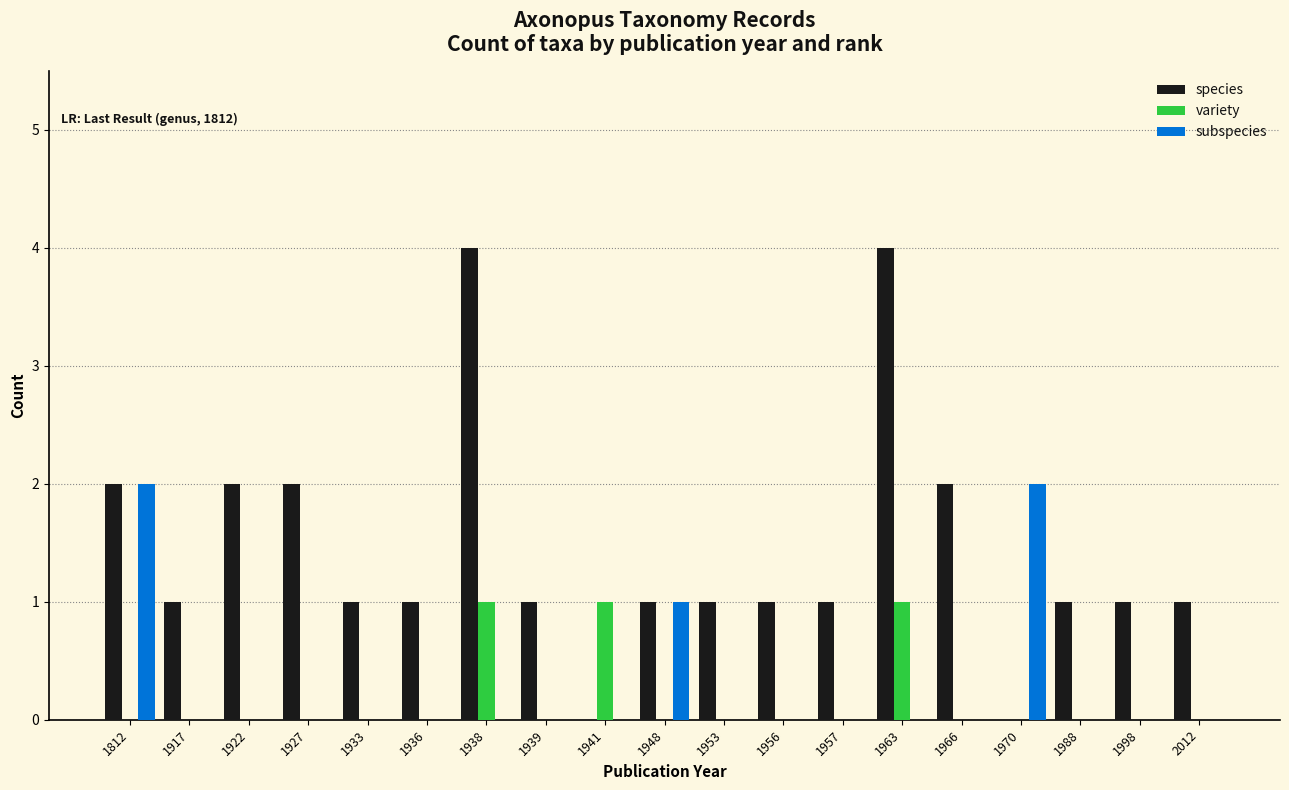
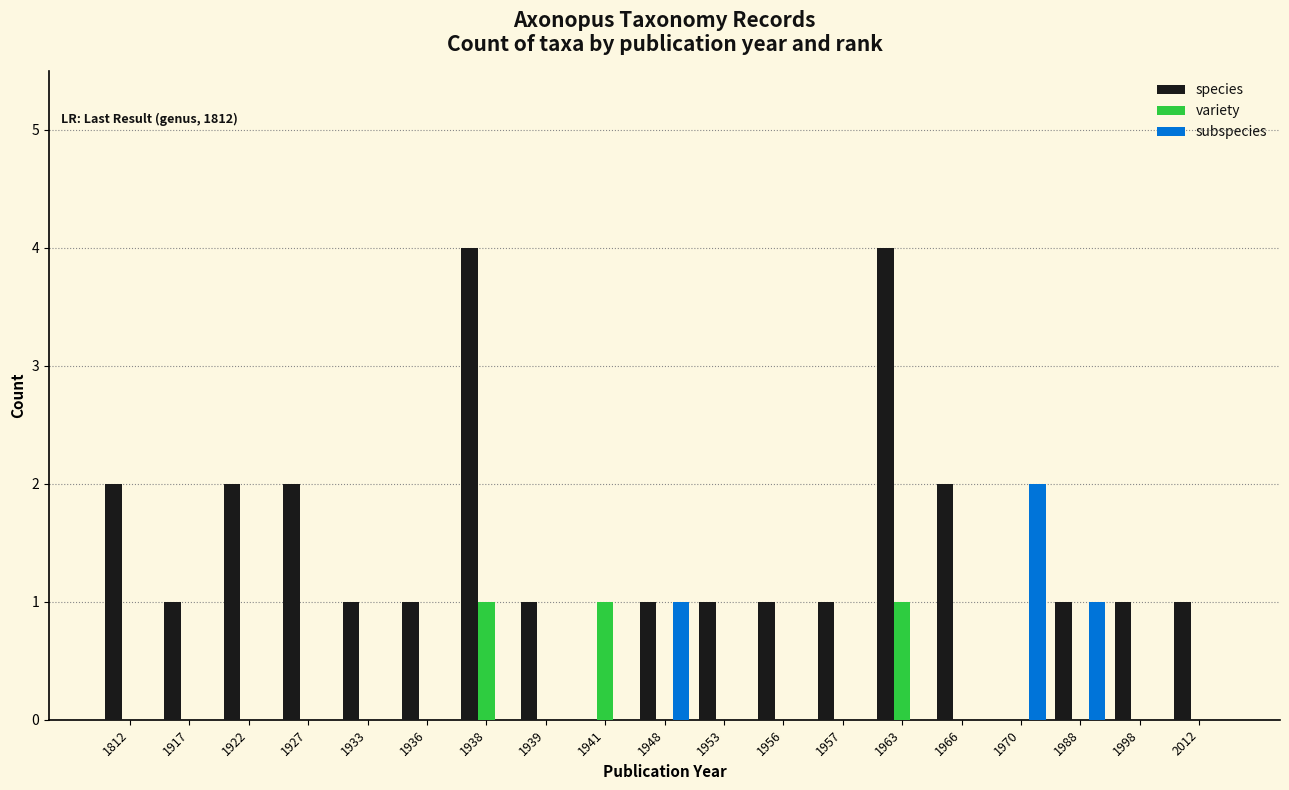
subspecies, 1812: 2 -> 0
subspecies, 1988: 0 -> 1
